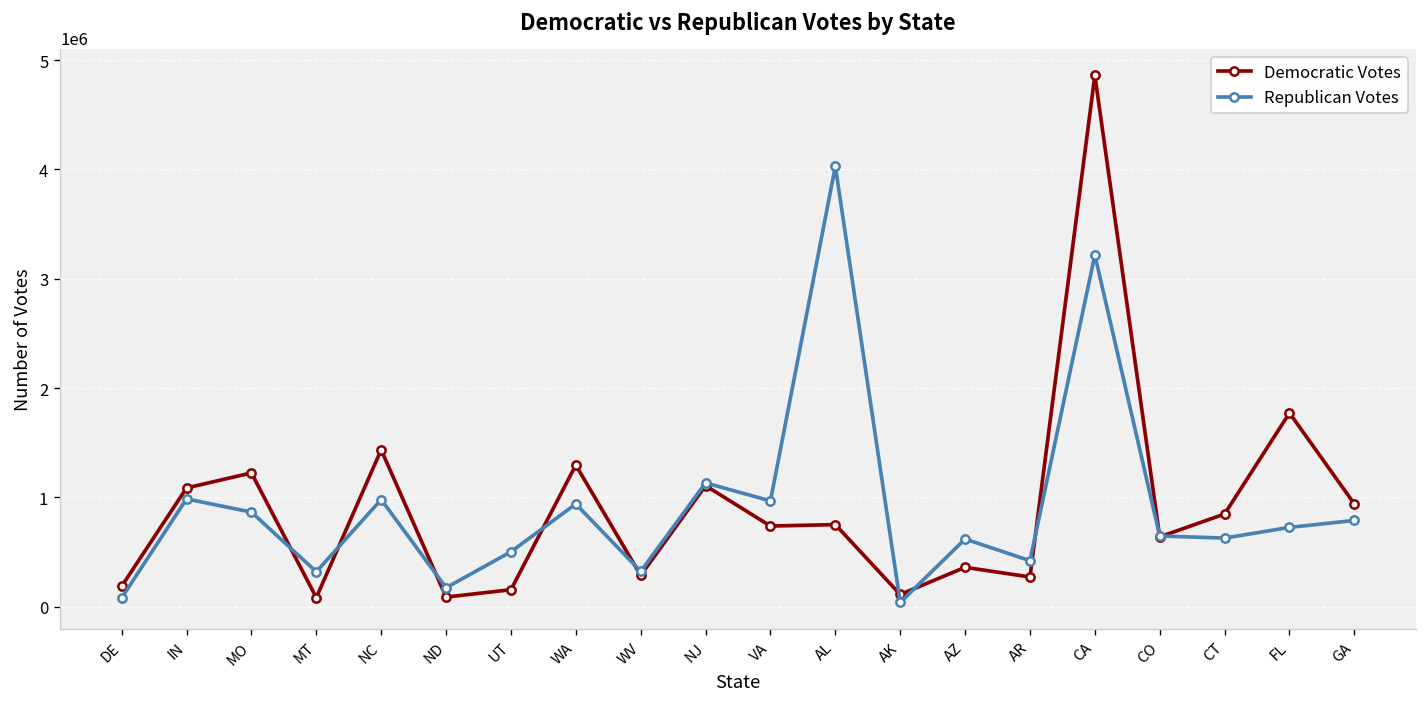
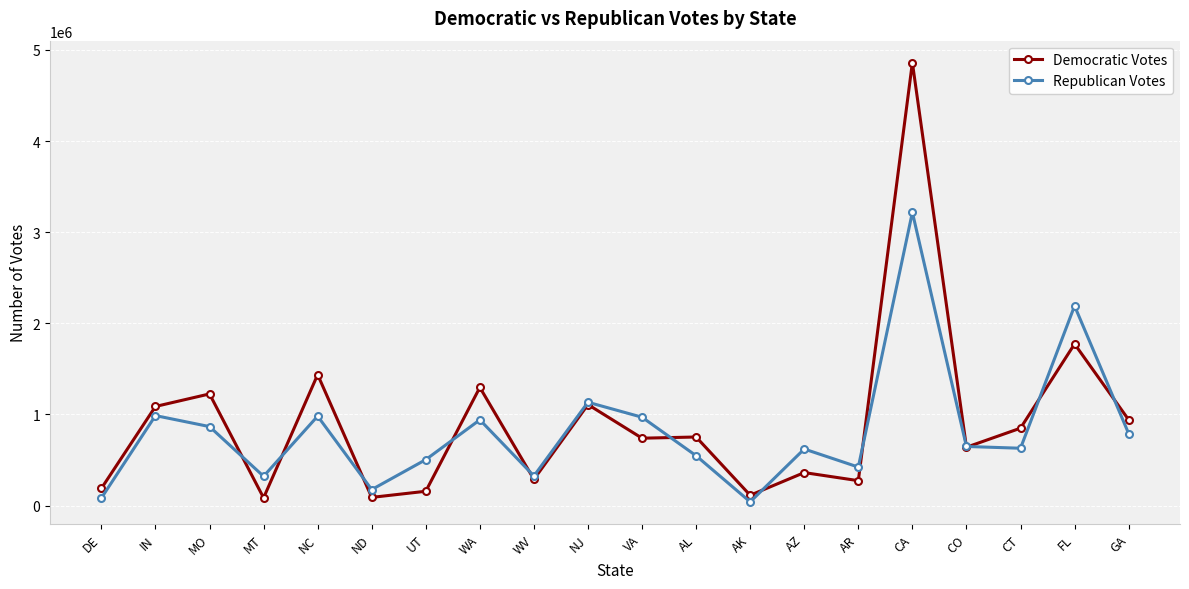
Republican Votes, AL: 4000000 -> 500000
Republican Votes, FL: 700000 -> 2200000
